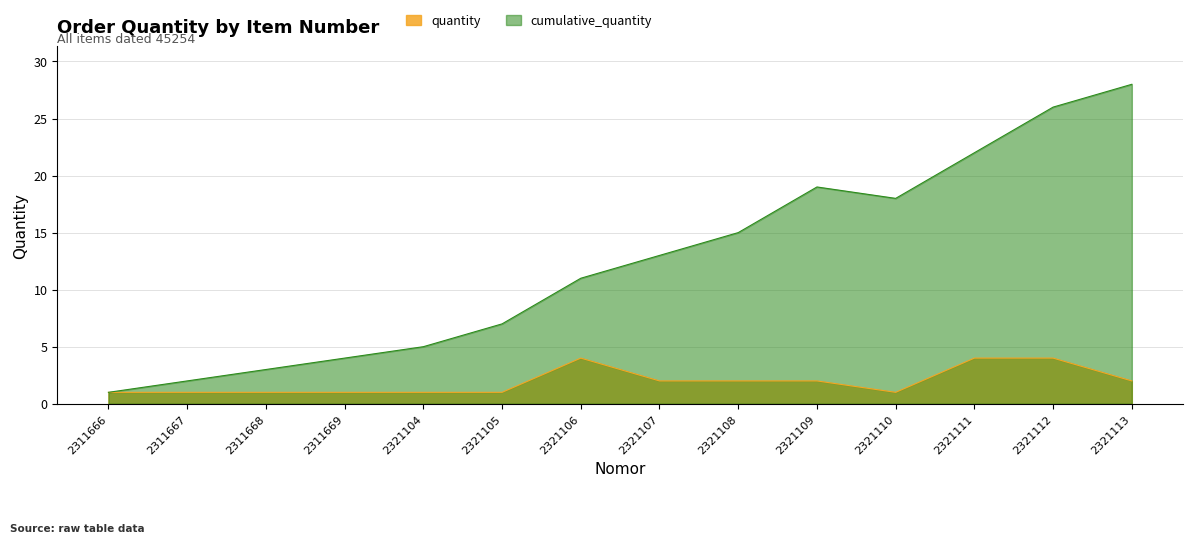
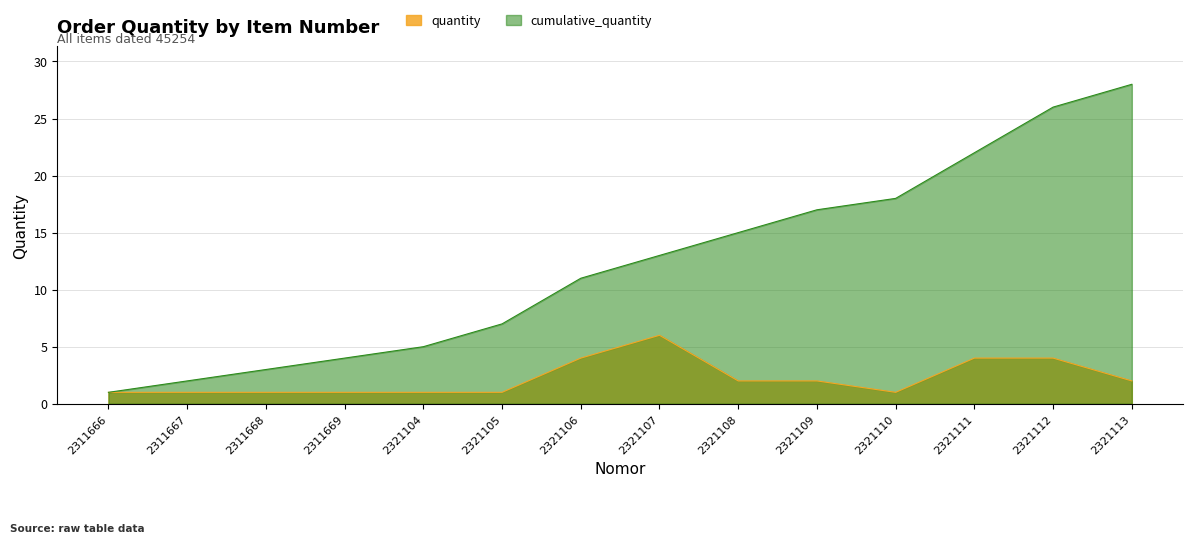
quantity, 2321107: 2 -> 6
cumulative_quantity, 2321109: 19 -> 17
